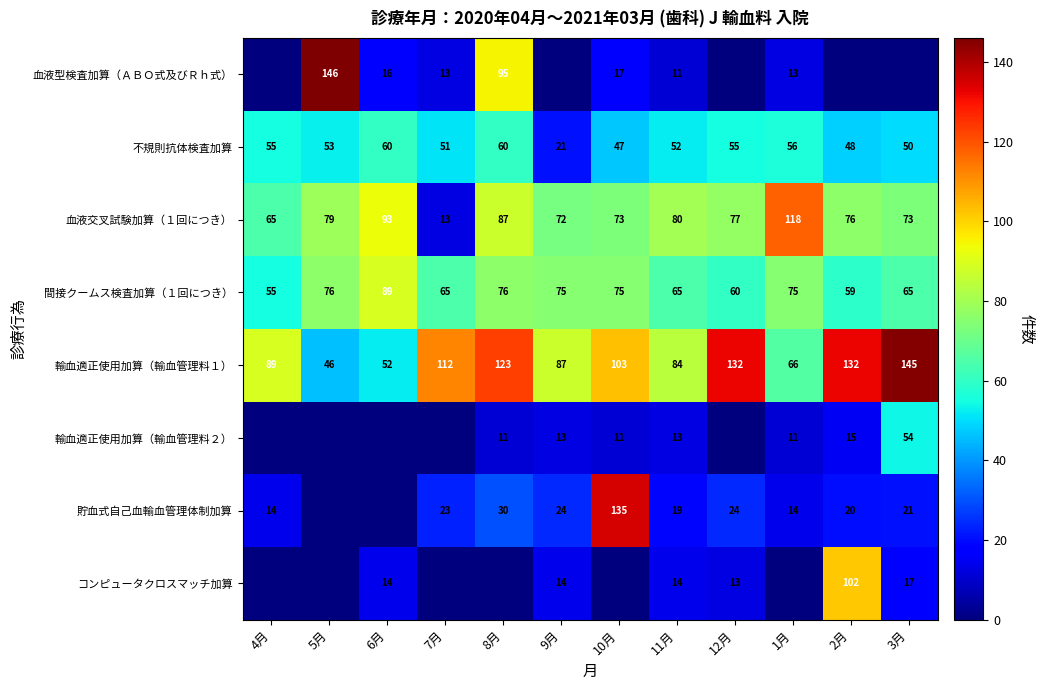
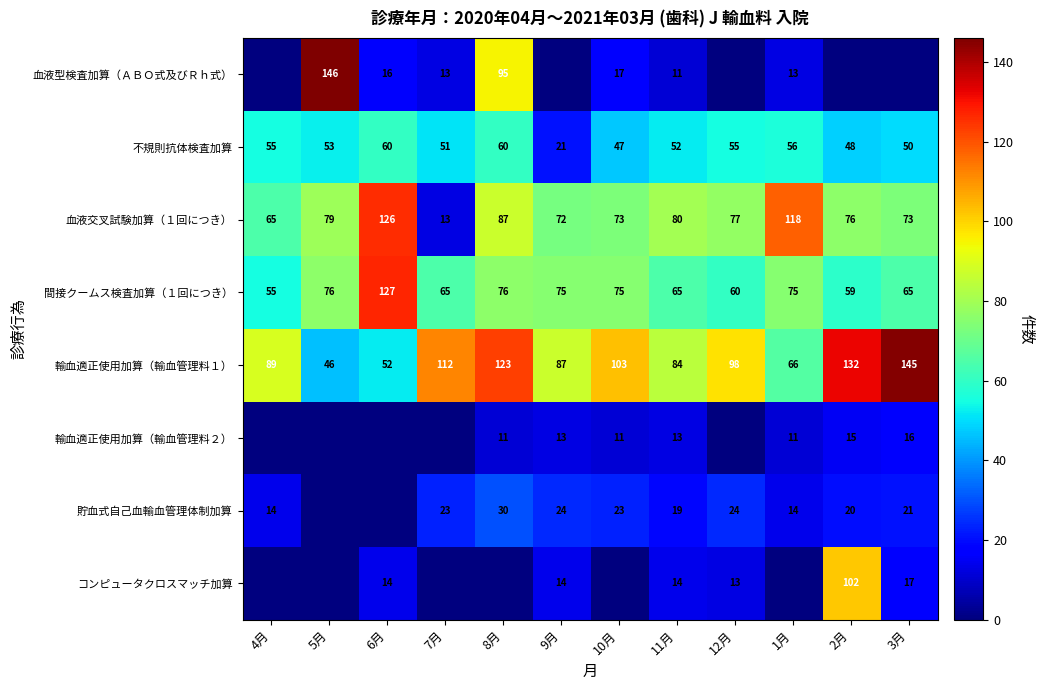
血液交叉試験加算（１回につき）, 6月: 93 -> 126
間接クームス検査加算（１回につき）, 6月: 89 -> 127
輸血適正使用加算（輸血管理料１）, 12月: 132 -> 98
輸血適正使用加算（輸血管理料２）, 3月: 54 -> 16
貯血式自己血輸血管理体制加算, 10月: 135 -> 23
